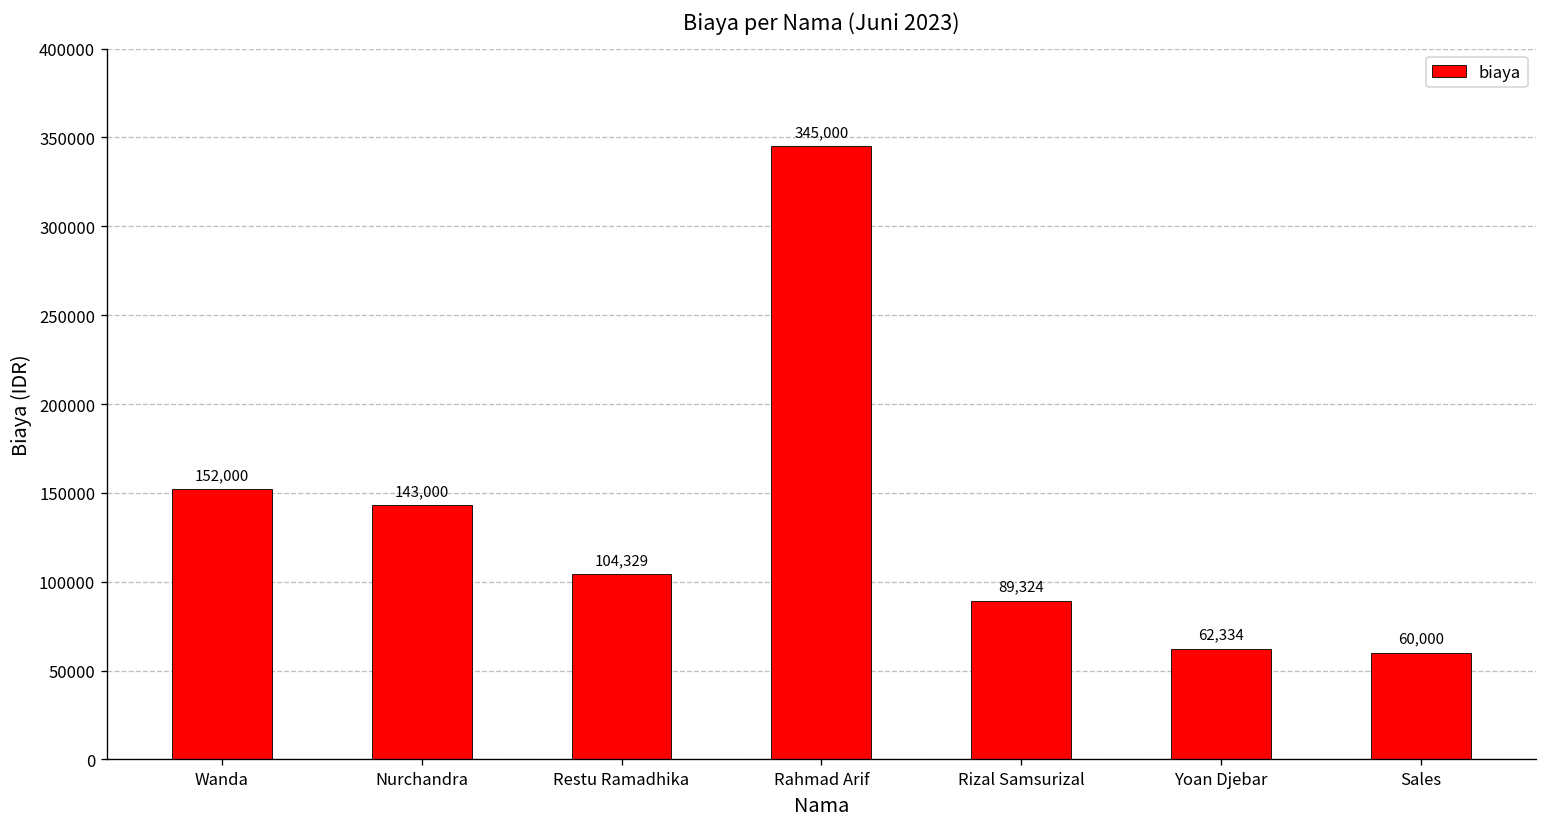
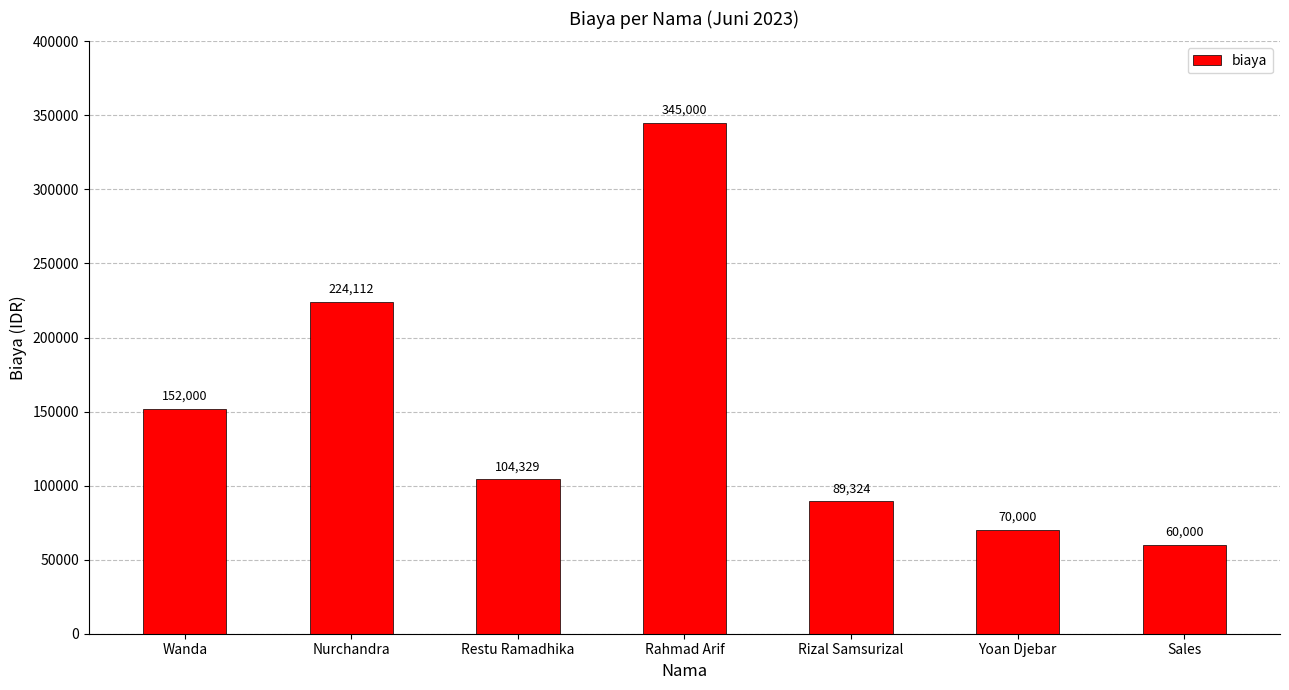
Nurchandra: 143,000 -> 224,112
Yoan Djebar: 62,334 -> 70,000
